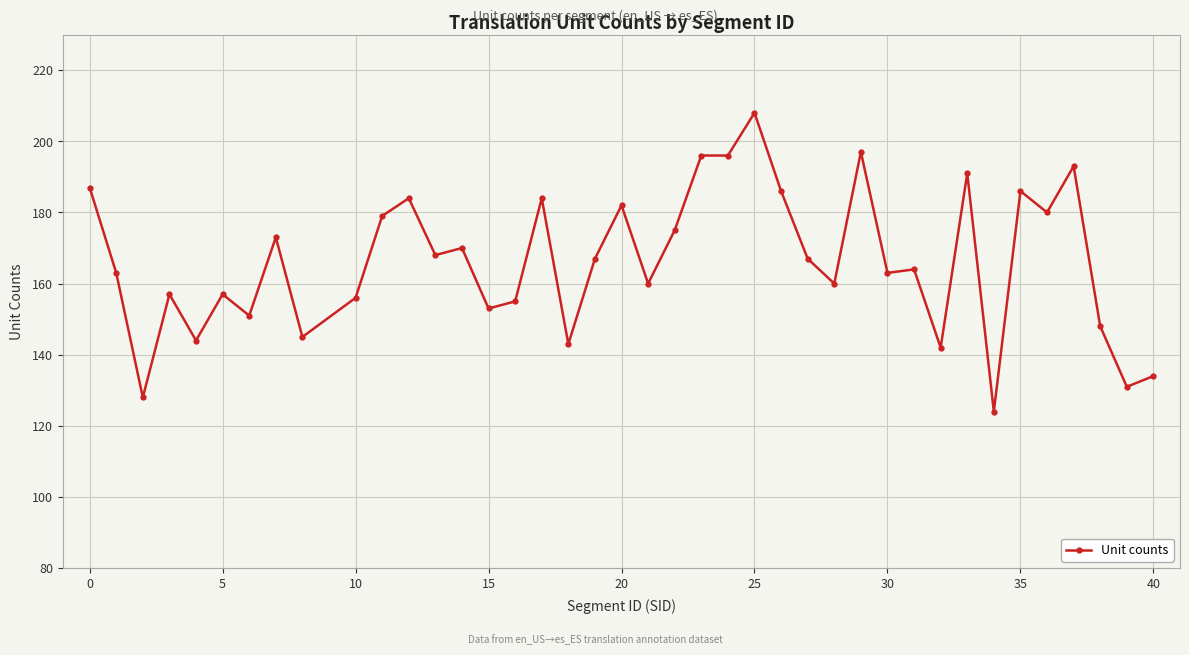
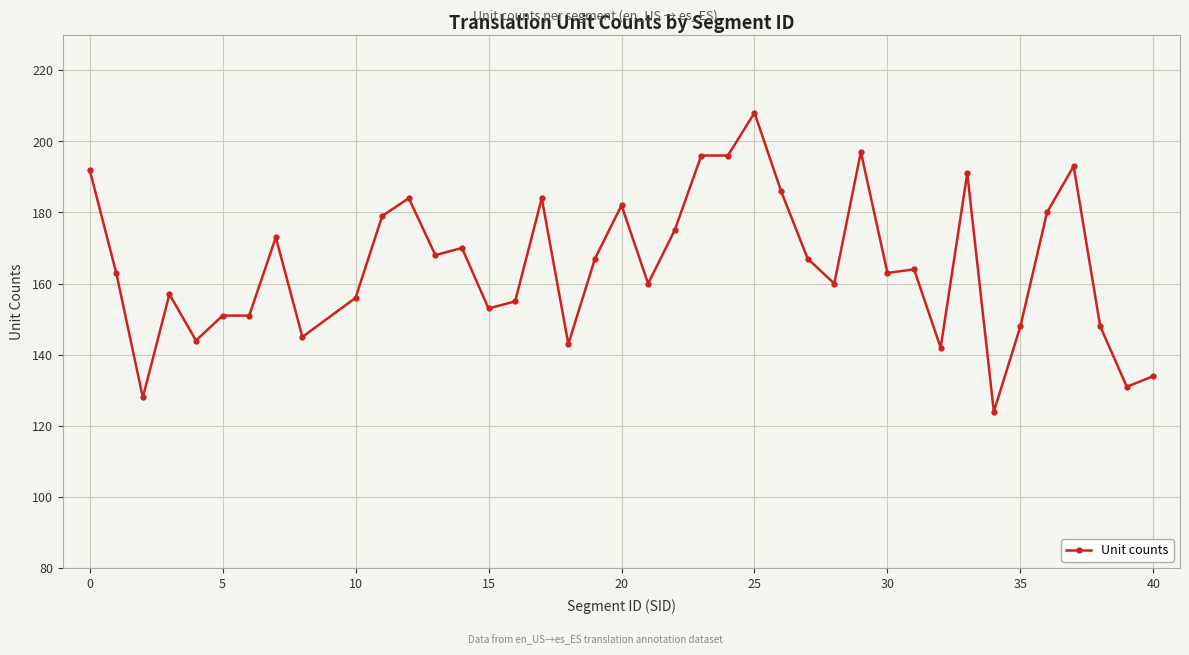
0: 187 -> 192
5: 157 -> 151
35: 186 -> 148
